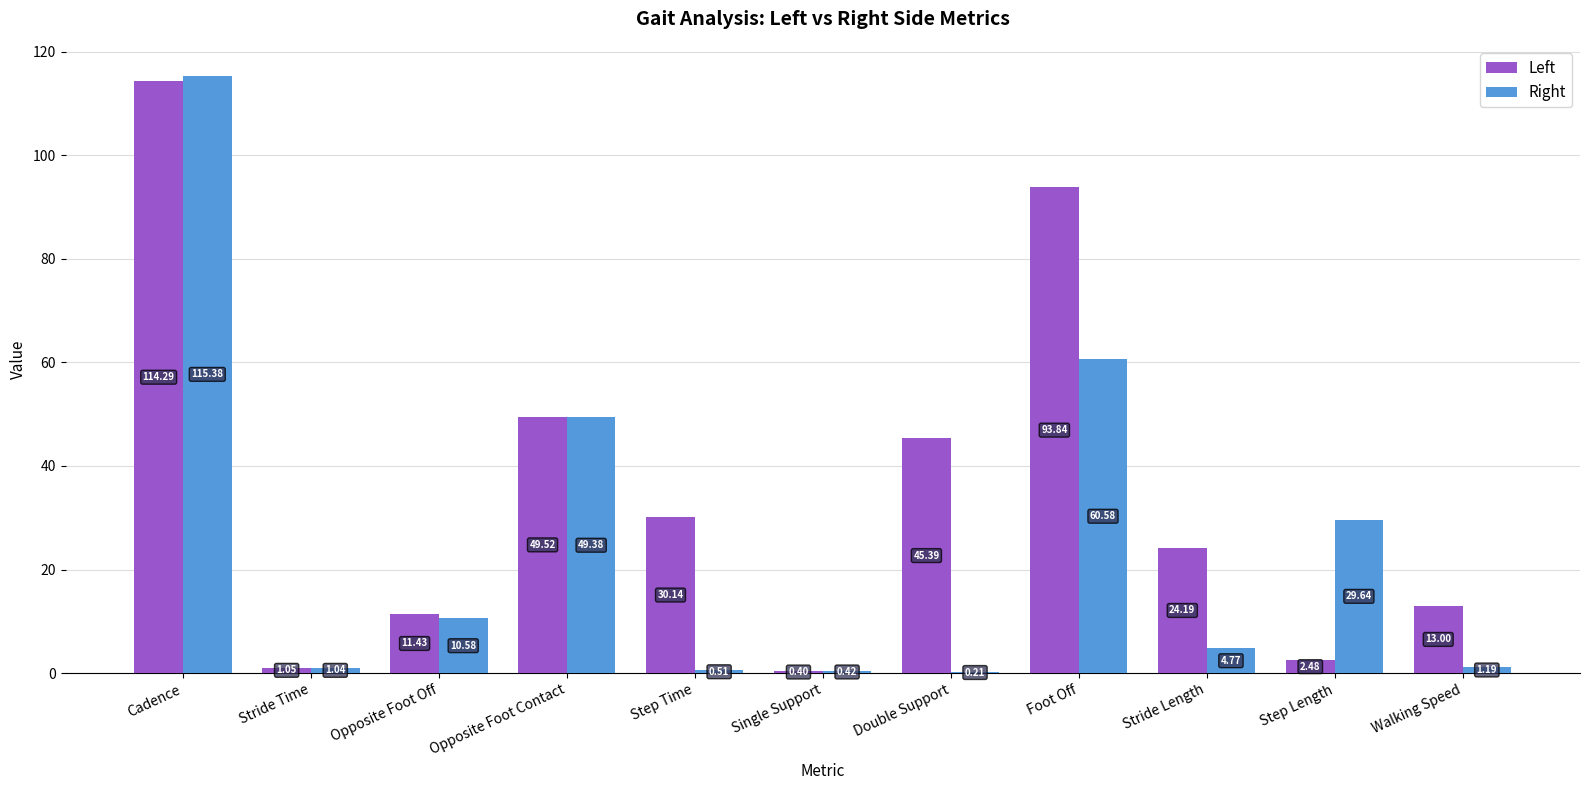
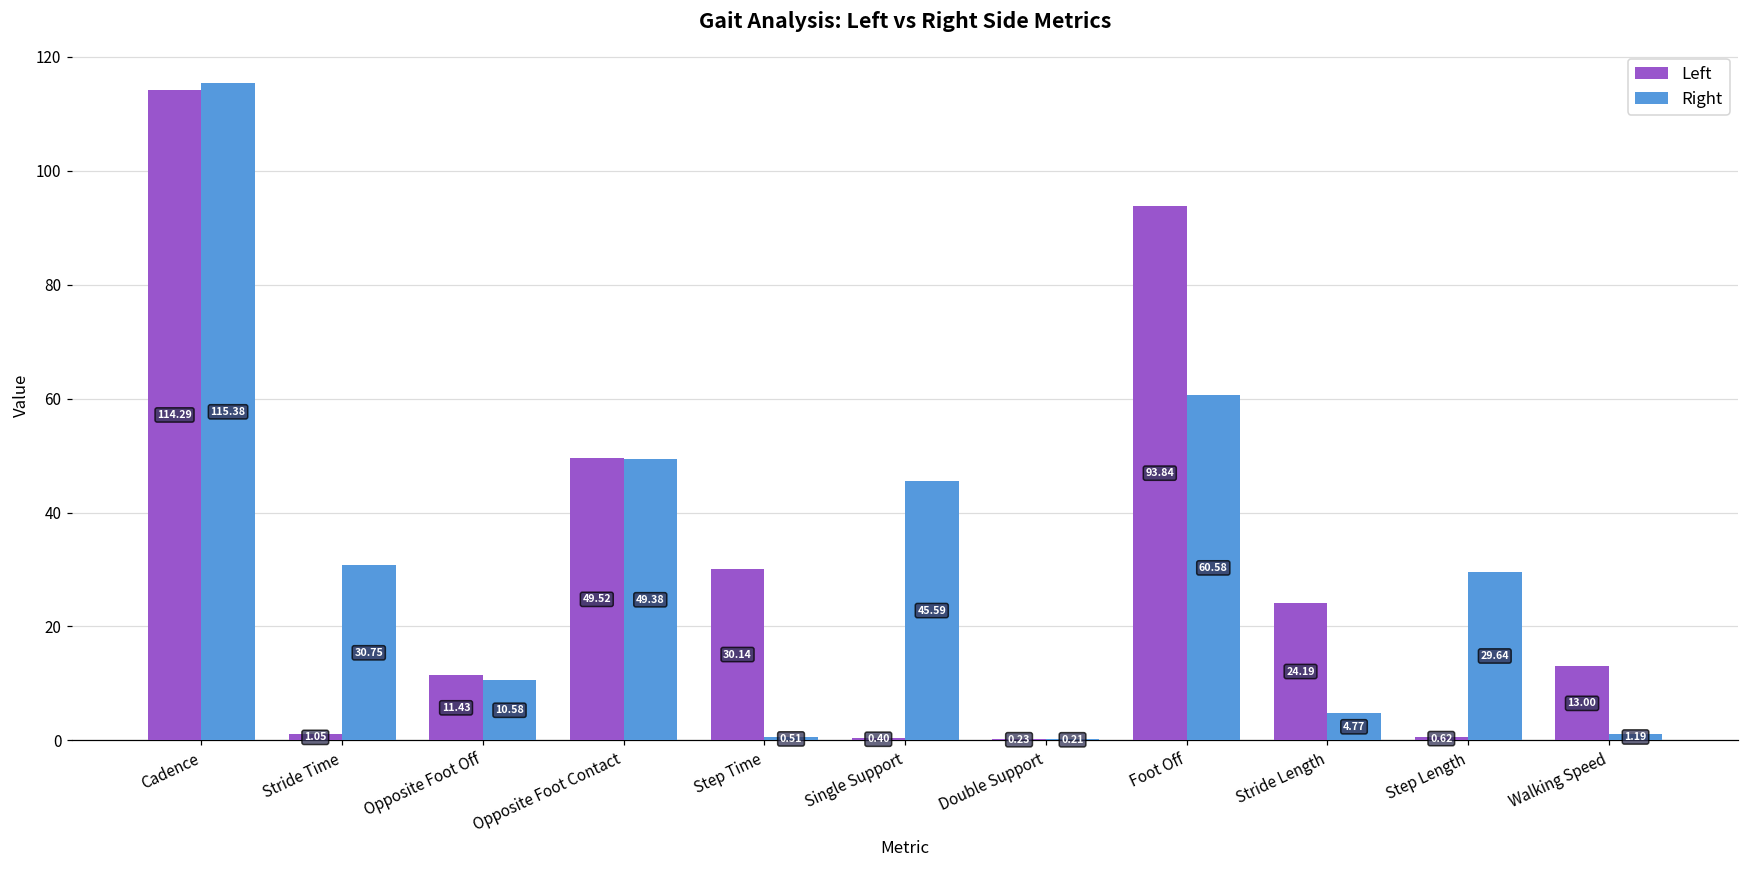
Right, Stride Time: 1.04 -> 30.75
Right, Single Support: 0.42 -> 45.59
Left, Double Support: 45.39 -> 0.23
Left, Step Length: 2.48 -> 0.62
